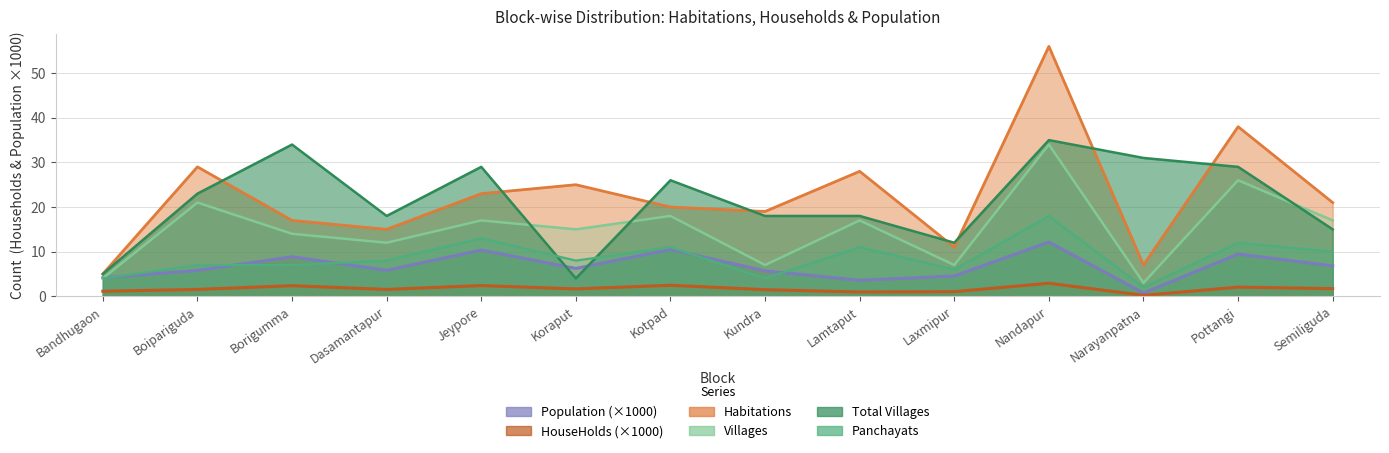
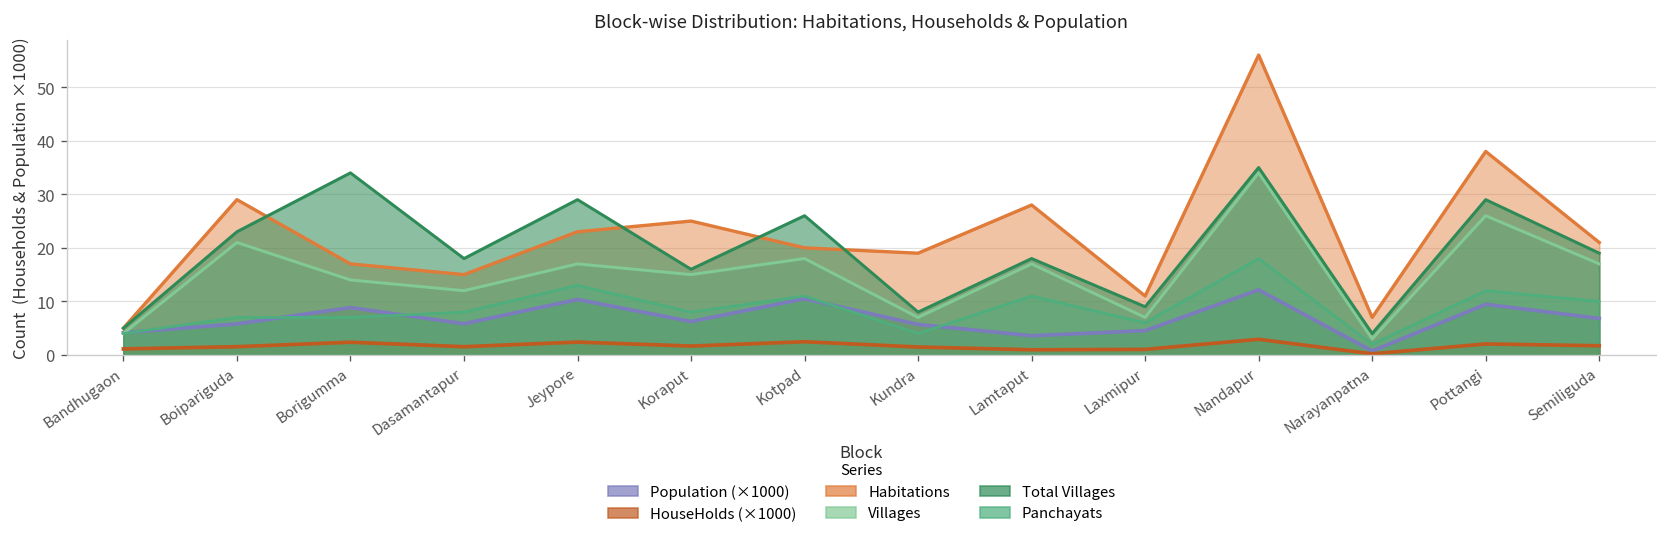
Total Villages, Koraput: 4 -> 16
Total Villages, Kundra: 18 -> 8
Total Villages, Laxmipur: 12 -> 9
Total Villages, Narayanpatna: 31 -> 4
Total Villages, Semiliguda: 15 -> 19
